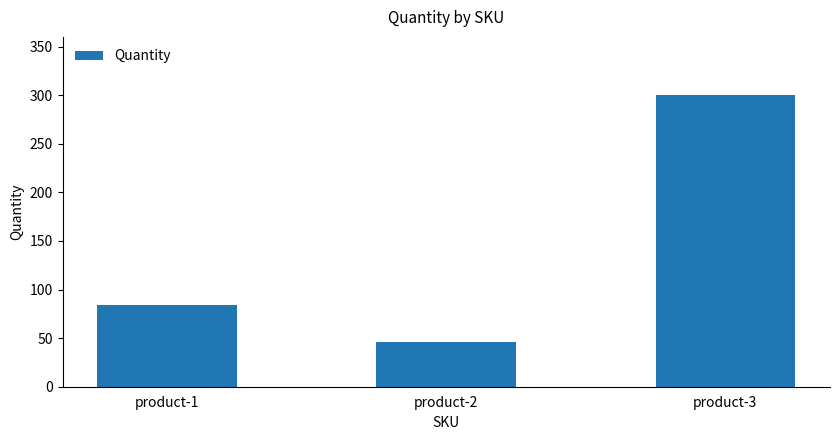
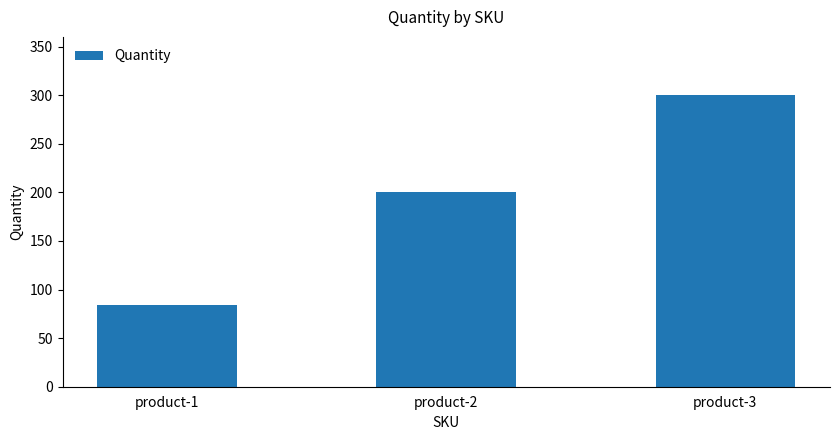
product-2: 50 -> 200
